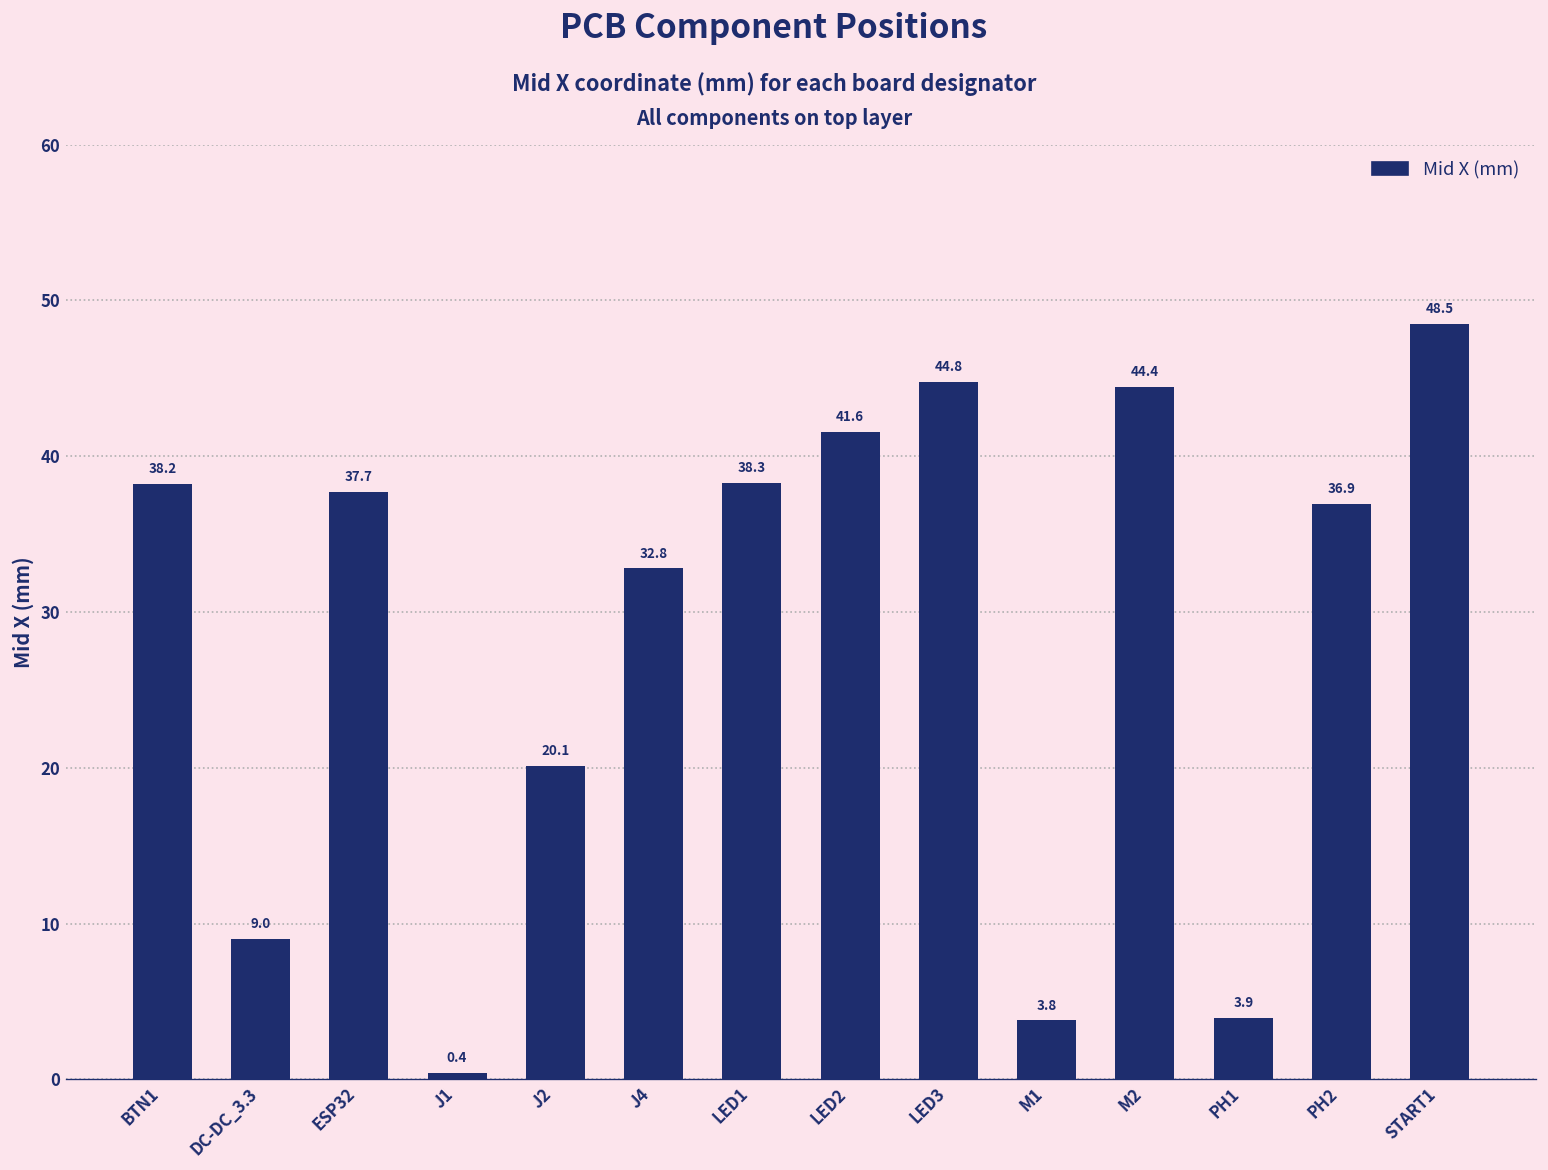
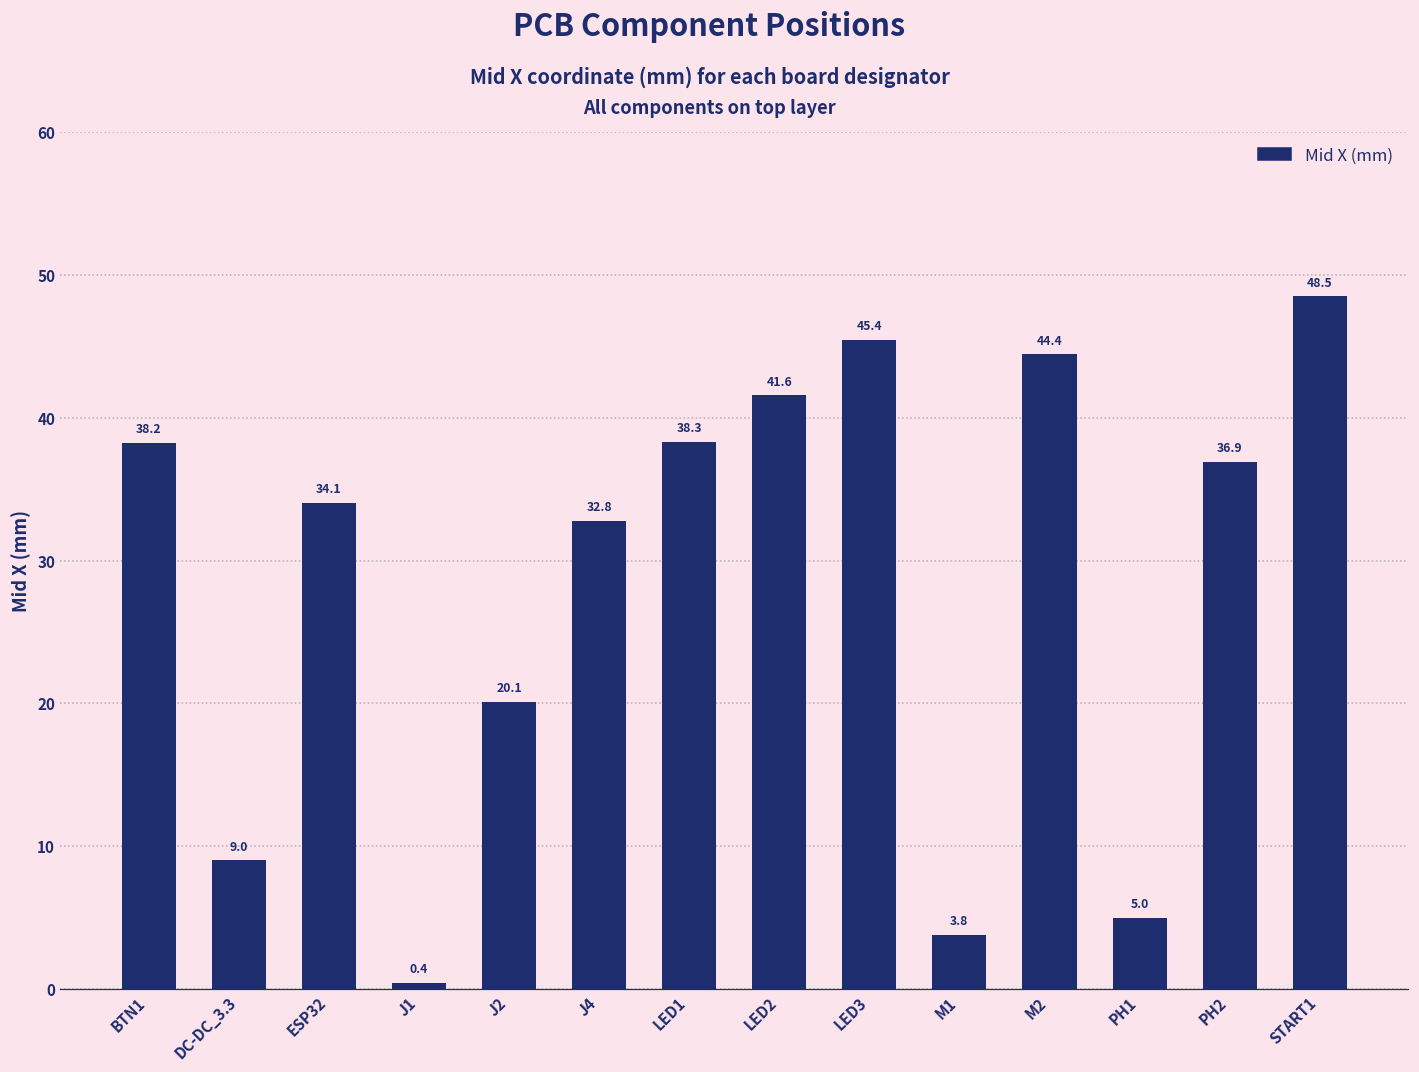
ESP32: 37.7 -> 34.1
LED3: 44.8 -> 45.4
PH1: 3.9 -> 5.0
